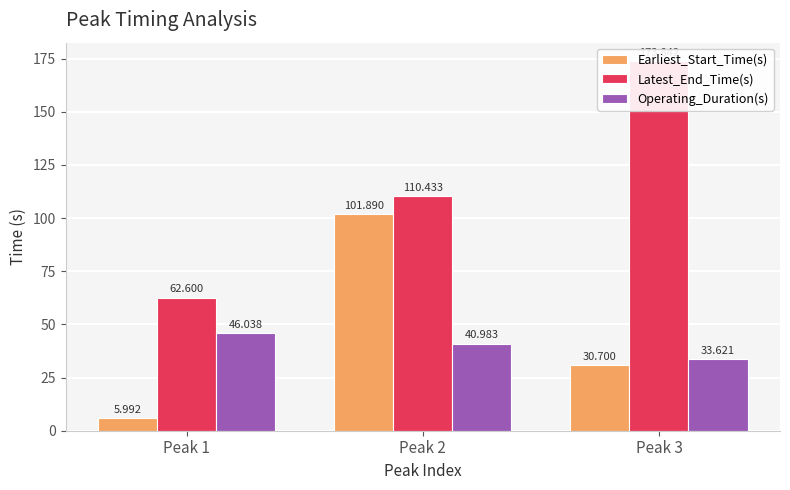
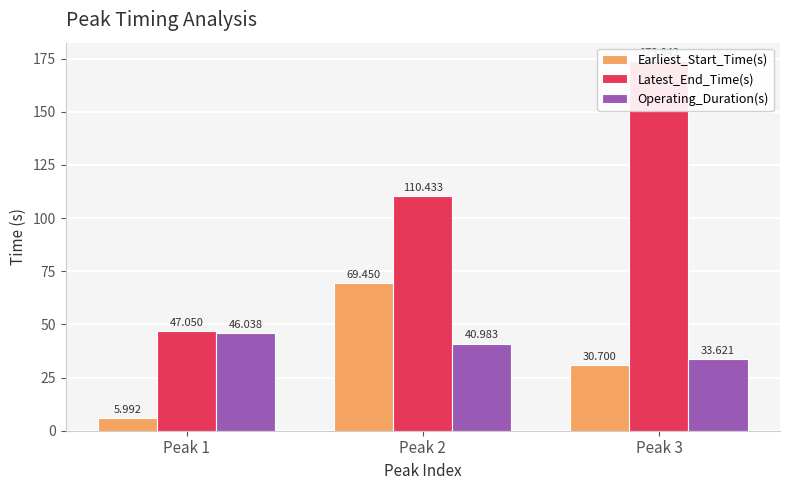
Latest_End_Time(s), Peak 1: 62.600 -> 47.050
Earliest_Start_Time(s), Peak 2: 101.890 -> 69.450
